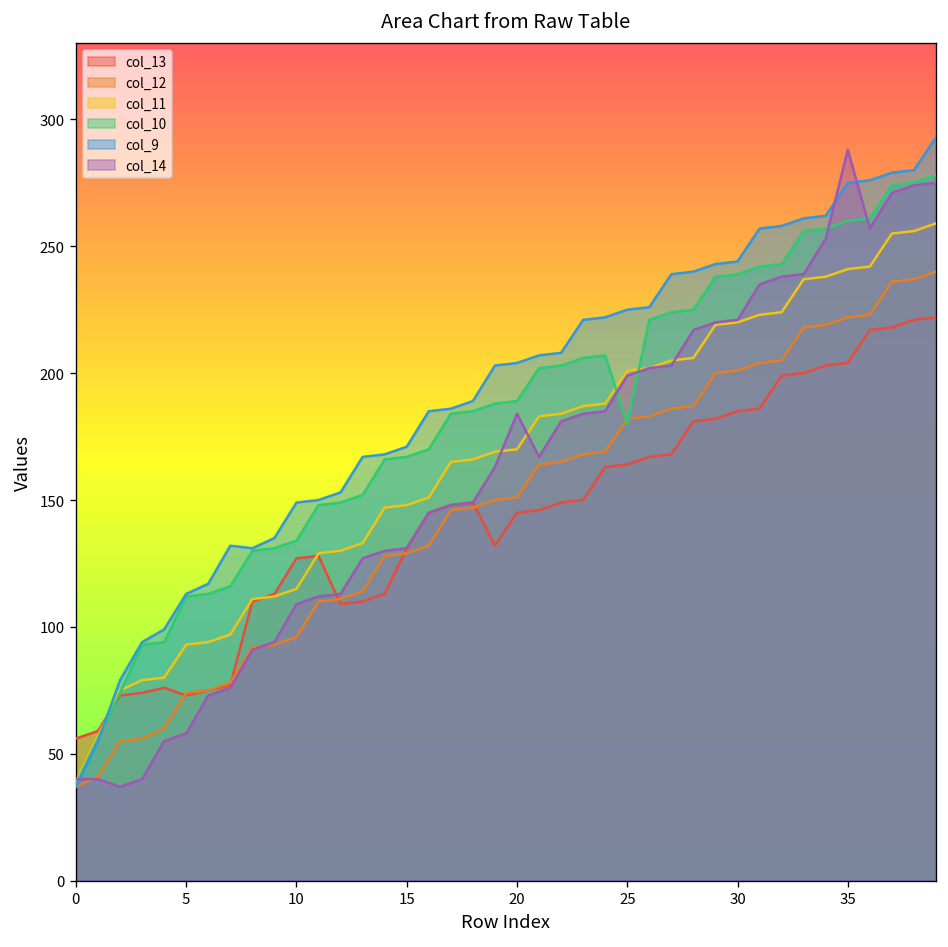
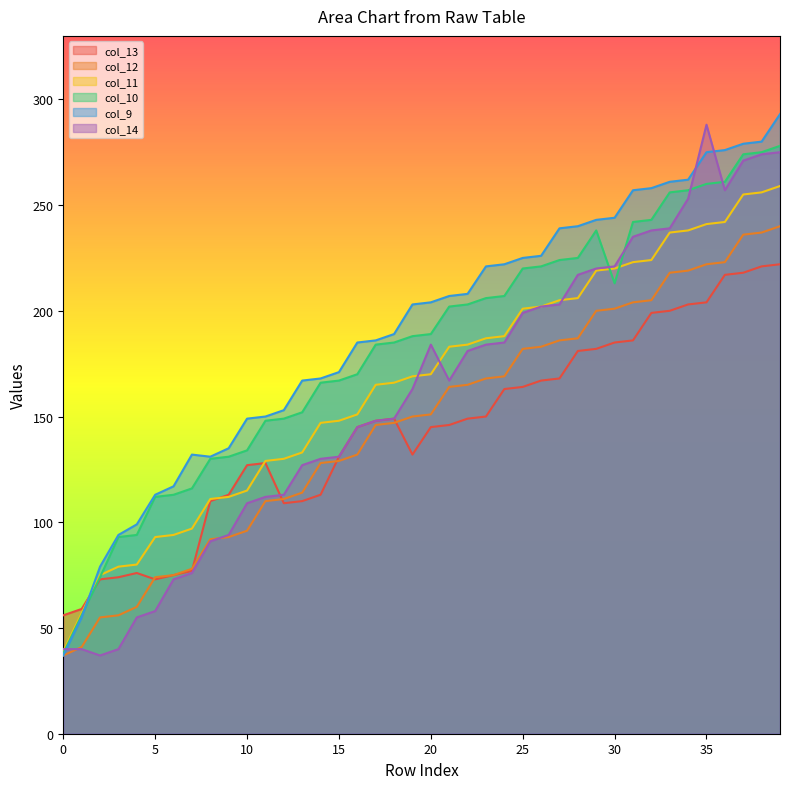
col_10, 25: 180 -> 220
col_10, 30: 239 -> 213
